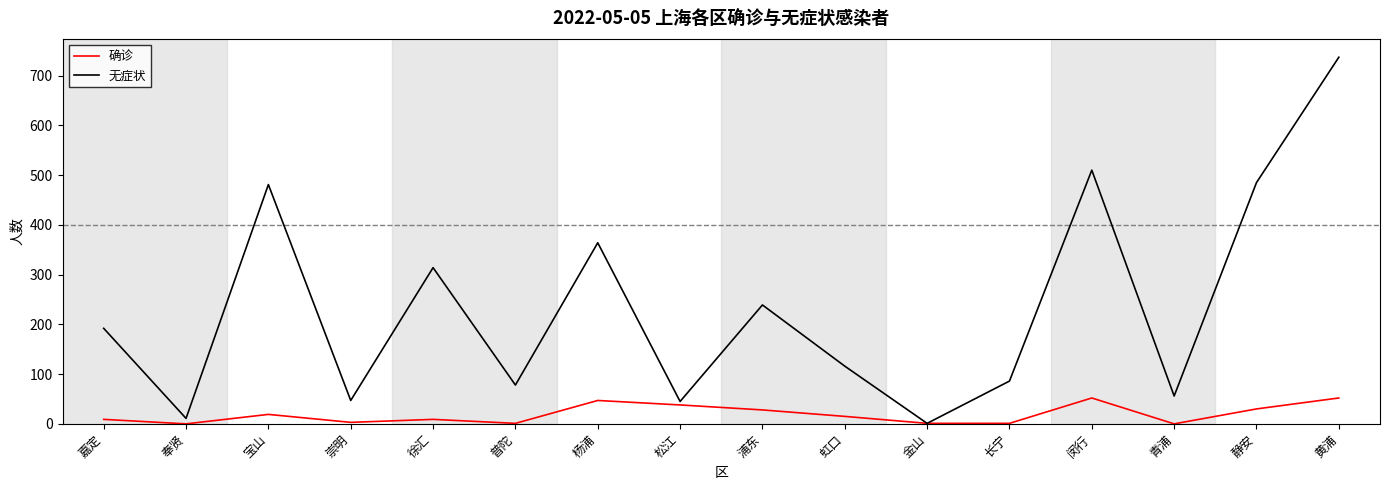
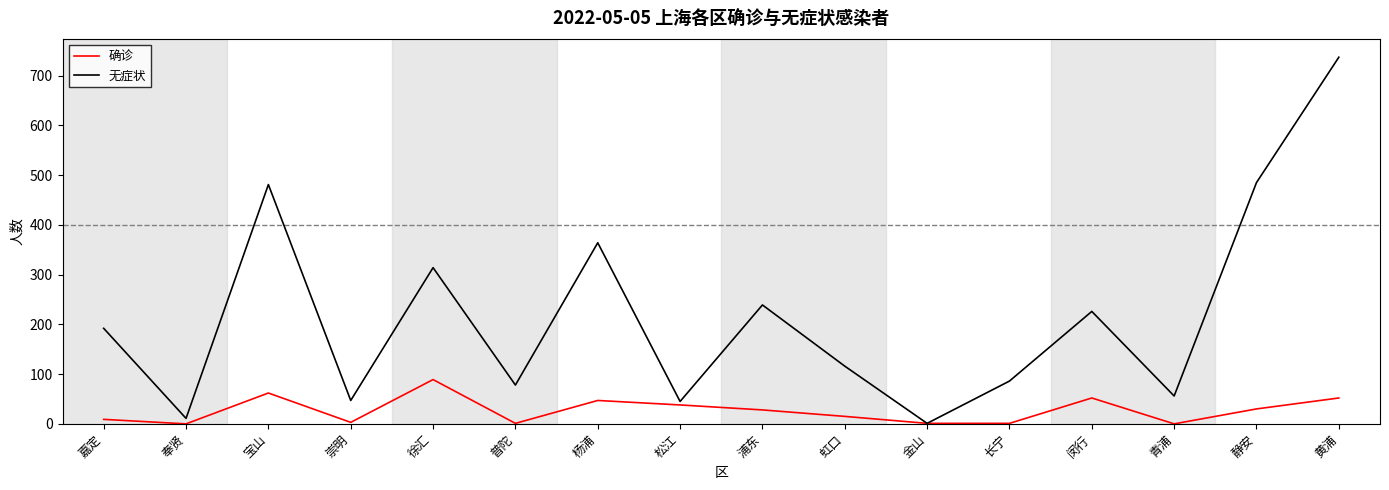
确诊, 宝山: 20 -> 60
确诊, 徐汇: 10 -> 90
无症状, 闵行: 510 -> 230
